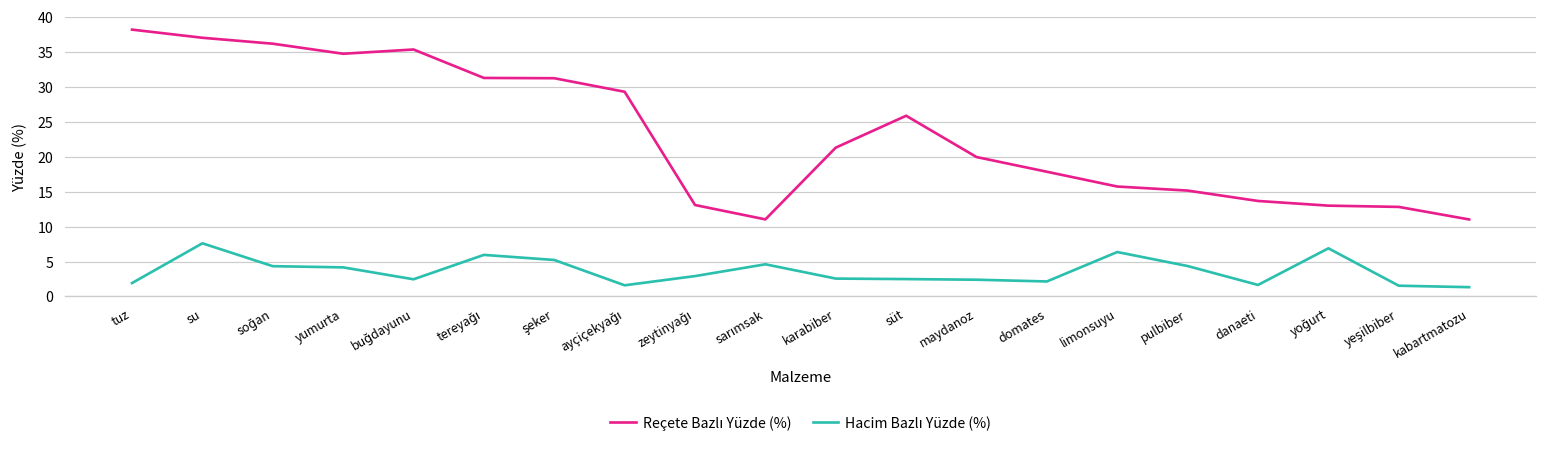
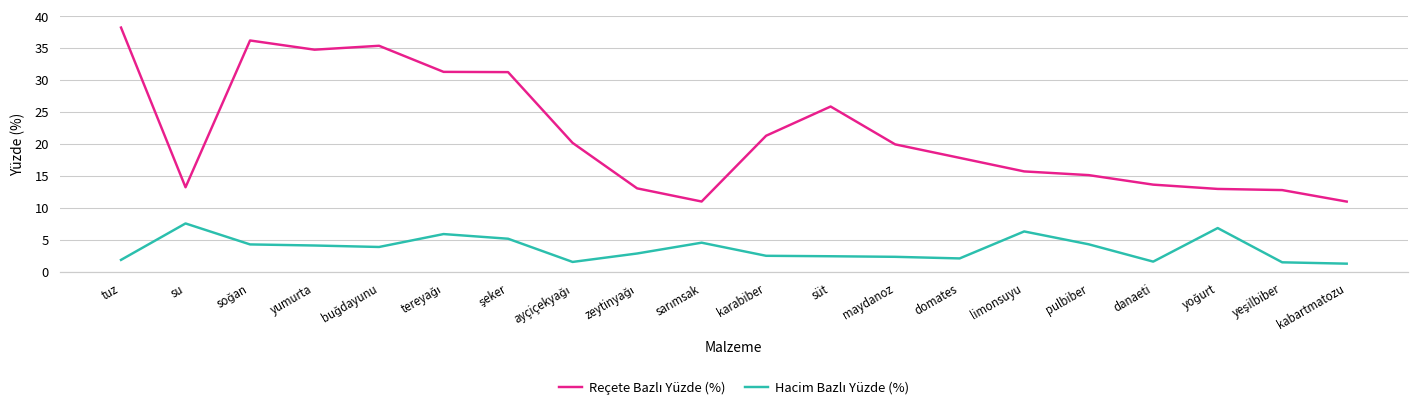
Reçete Bazlı Yüzde (%), su: 37 -> 13
Hacim Bazlı Yüzde (%), buğdayunu: 2 -> 4
Reçete Bazlı Yüzde (%), ayçiçekyağı: 29 -> 20
